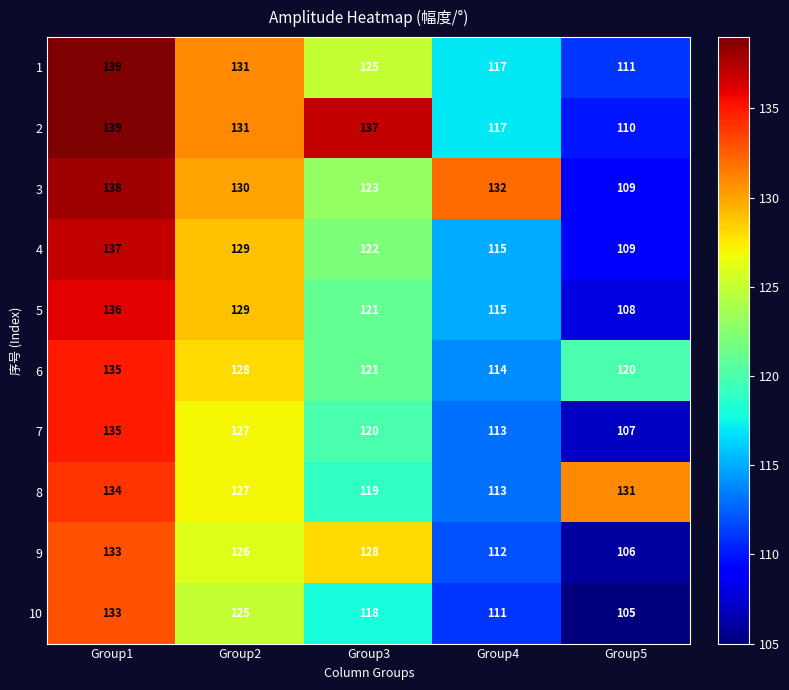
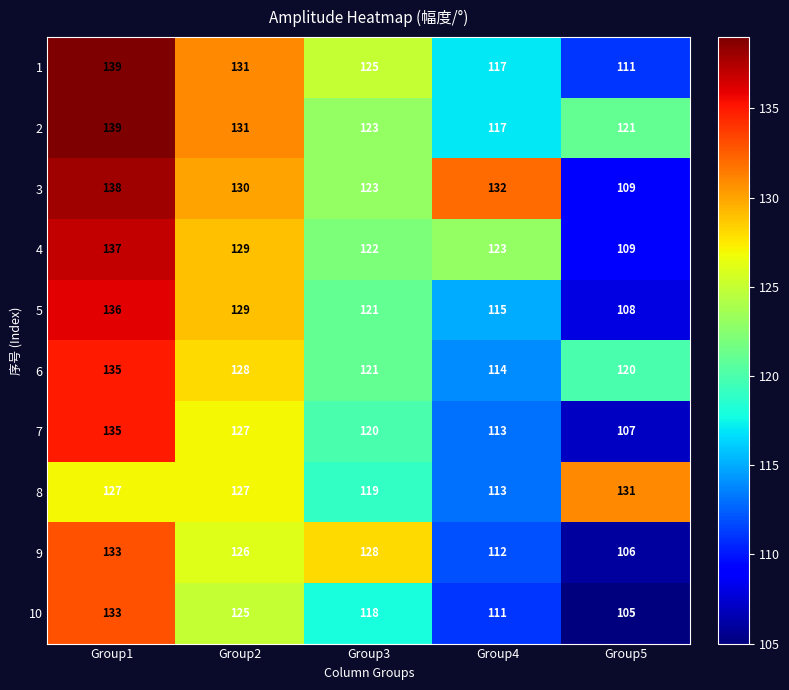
2, Group3: 137 -> 123
2, Group5: 110 -> 121
4, Group4: 115 -> 123
8, Group1: 134 -> 127
